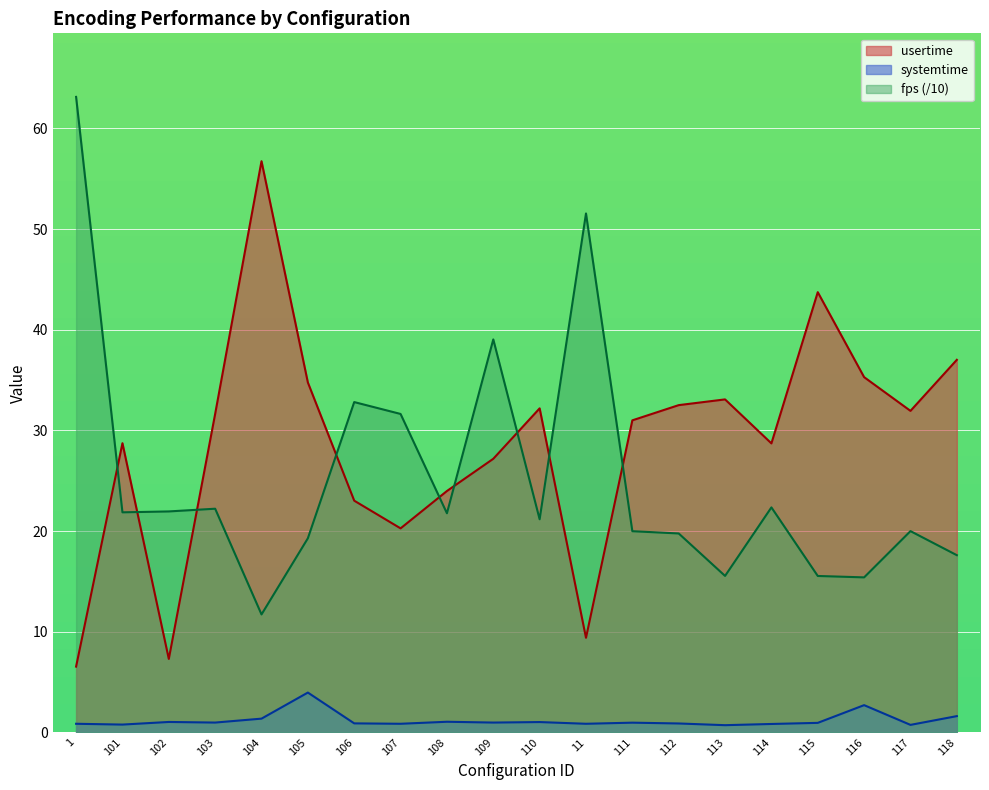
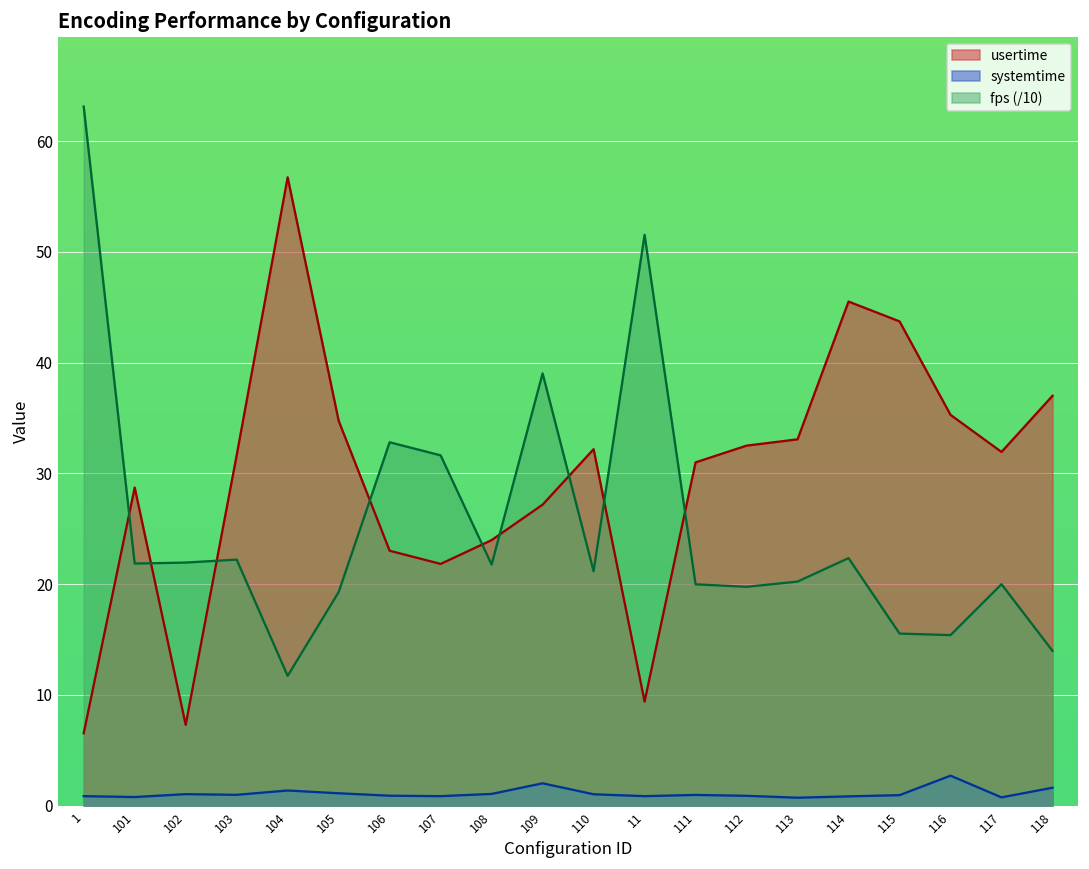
systemtime, 105: 4.0 -> 1.1
usertime, 107: 20.3 -> 21.8
systemtime, 109: 1.0 -> 2.0
fps (/10), 113: 15.5 -> 20.2
usertime, 114: 28.7 -> 45.5
fps (/10), 118: 17.6 -> 14.0
